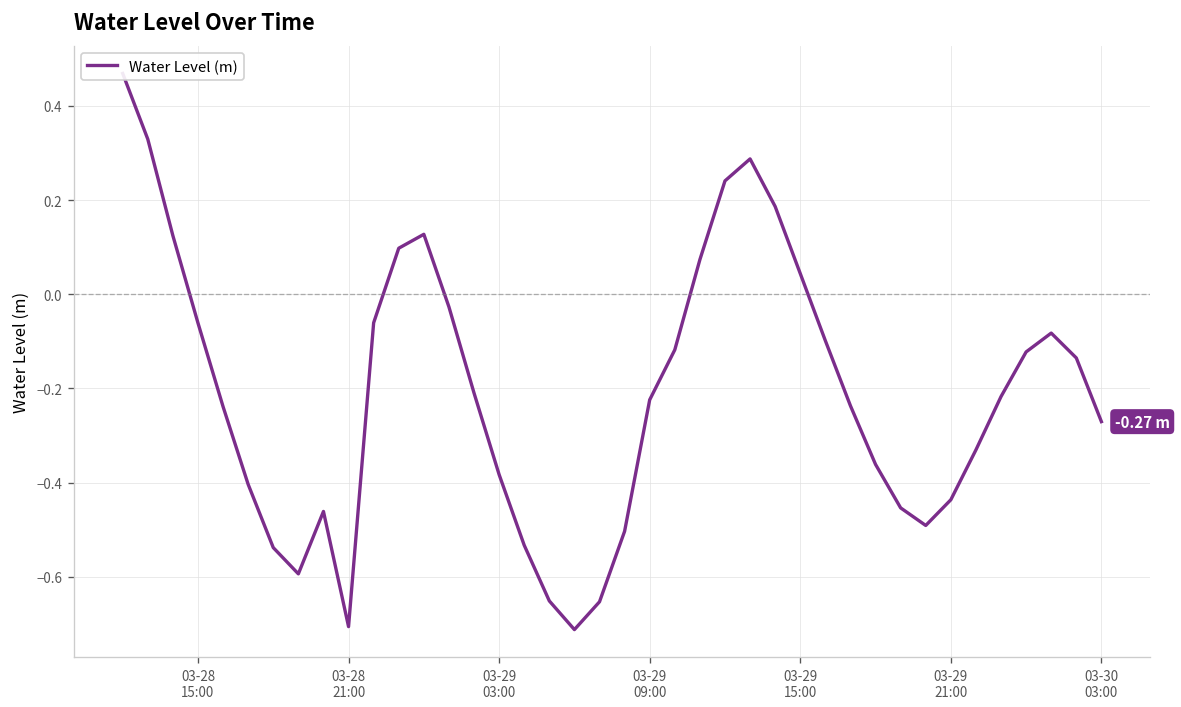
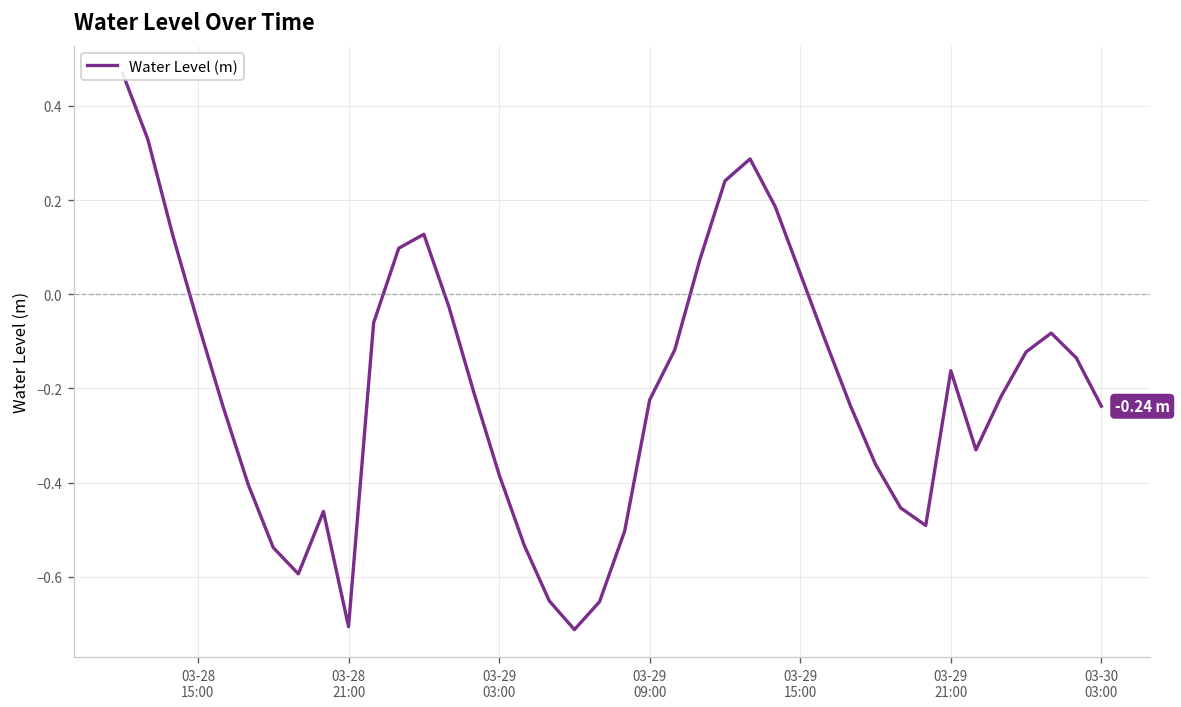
03-29 21:00: -0.44 -> -0.16
03-30 03:00: -0.27 -> -0.24
